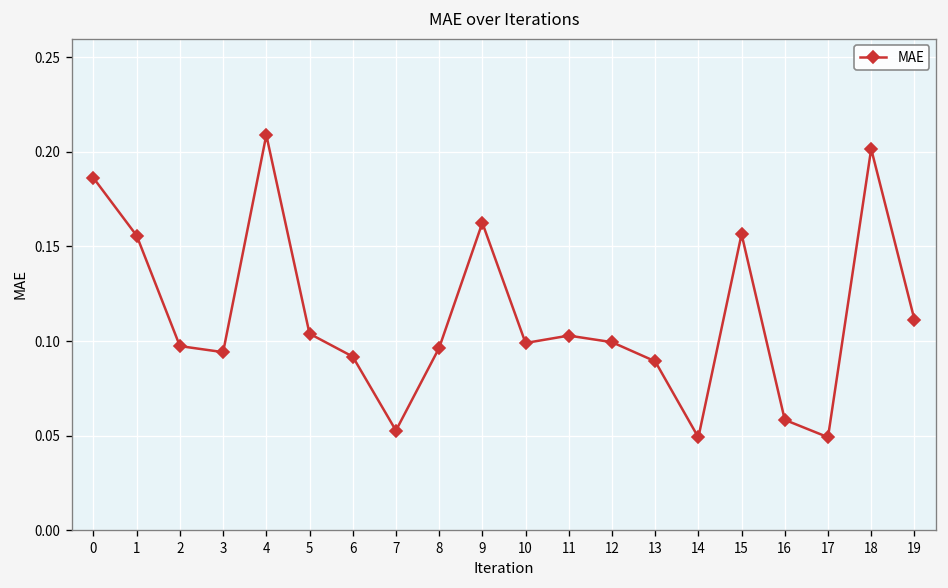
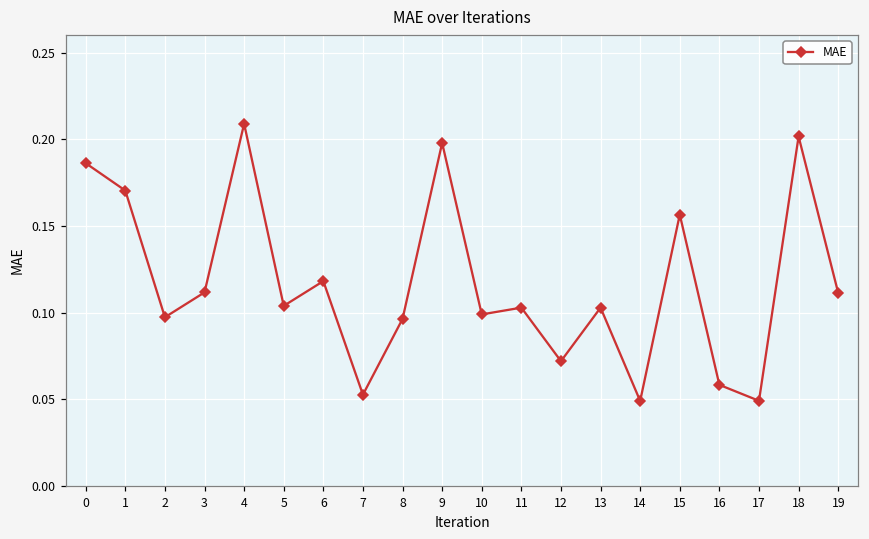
1: 0.156 -> 0.170
3: 0.094 -> 0.112
6: 0.092 -> 0.118
9: 0.162 -> 0.198
12: 0.099 -> 0.072
13: 0.089 -> 0.103
